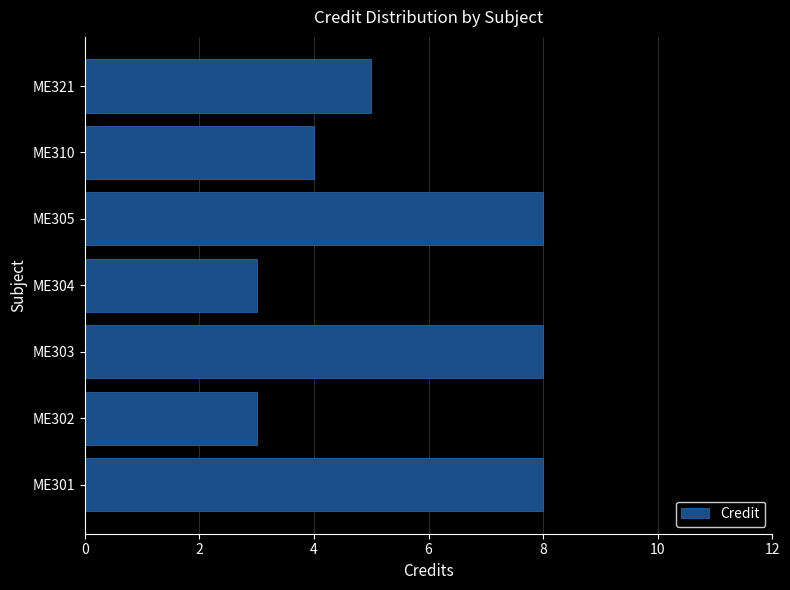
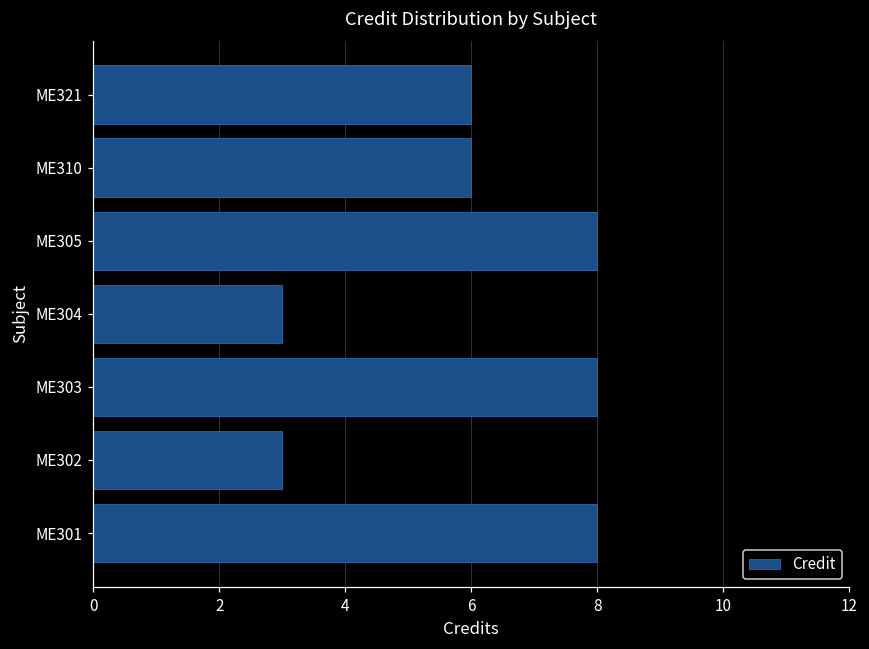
ME321: 5 -> 6
ME310: 4 -> 6
